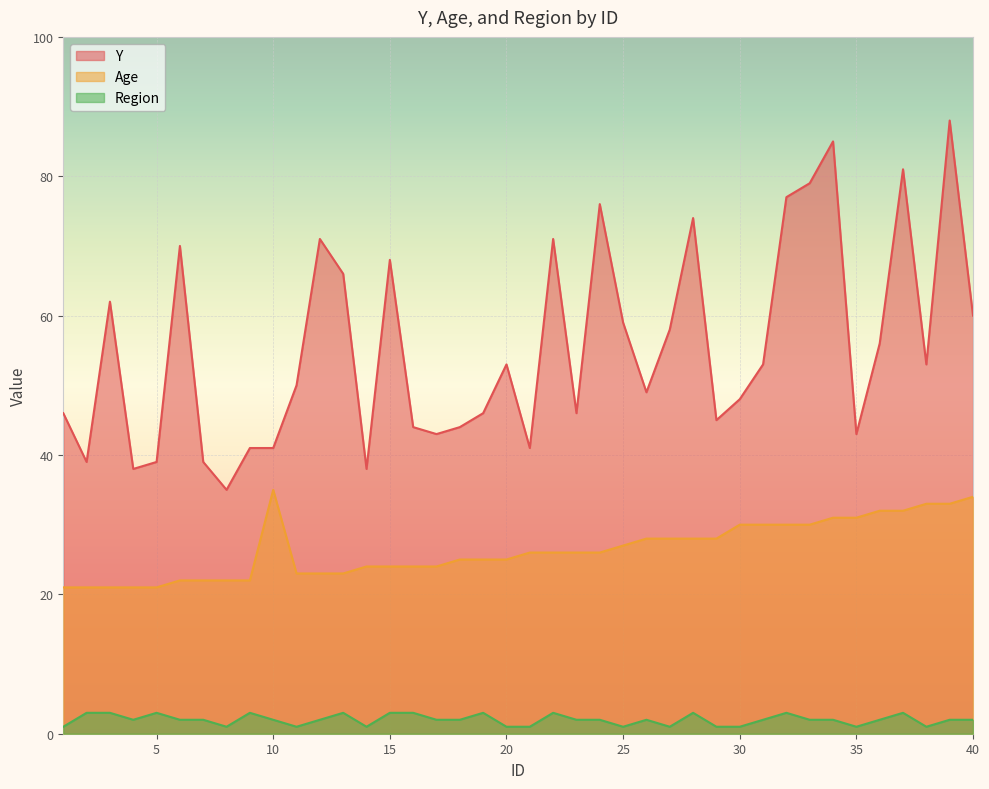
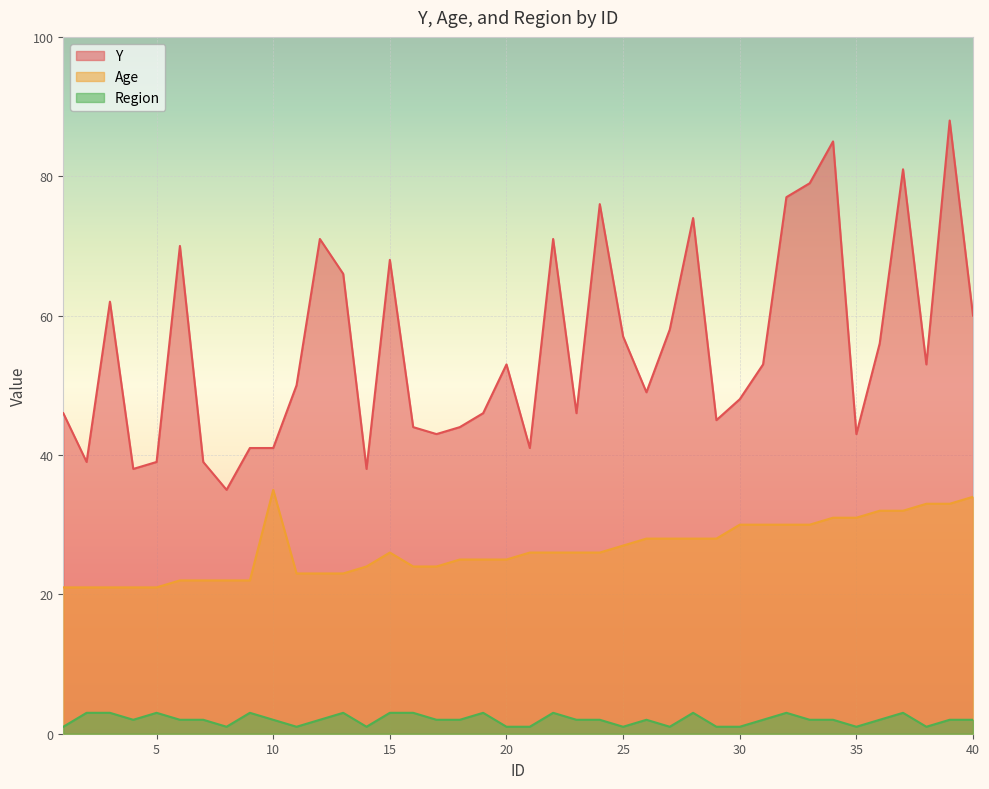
Age, 15: 24 -> 26
Y, 25: 59 -> 57
